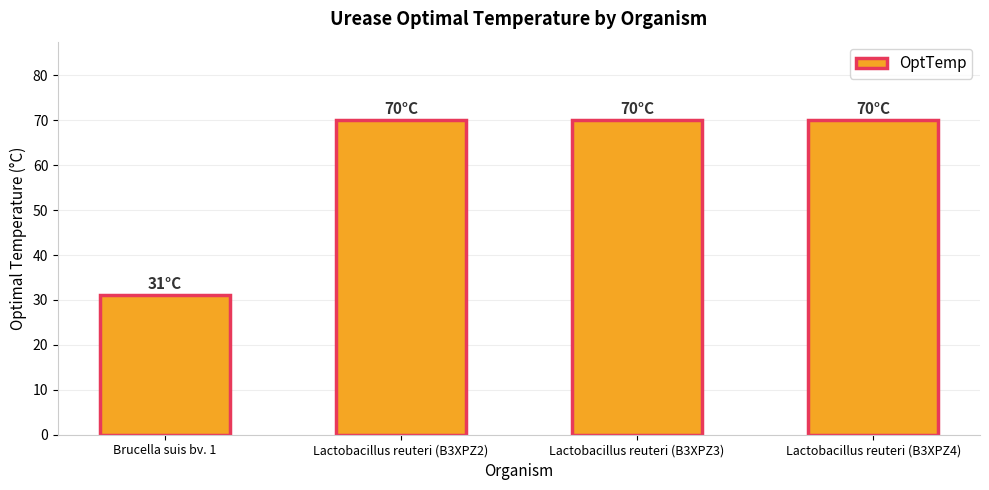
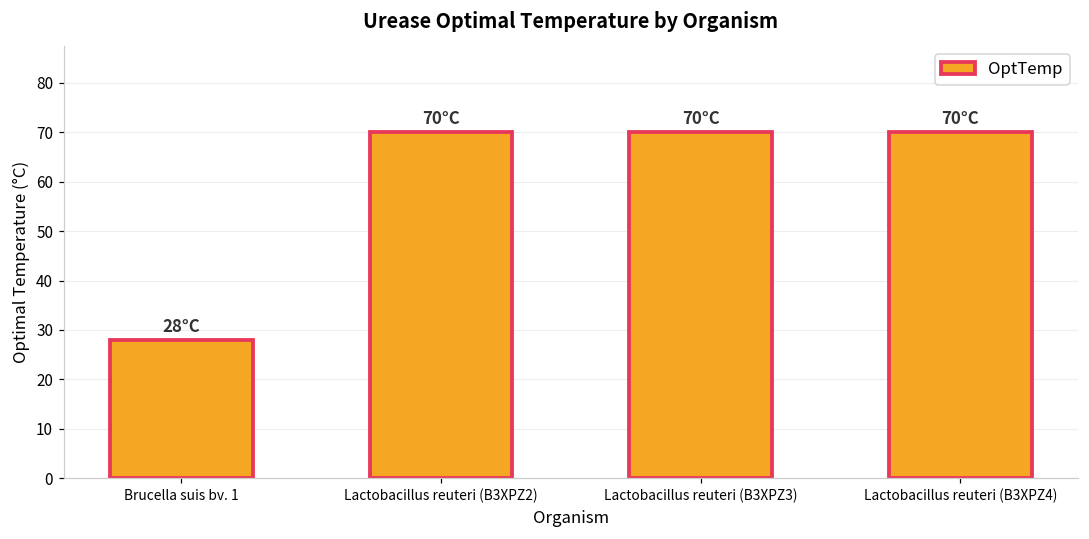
Brucella suis bv. 1: 31°C -> 28°C
